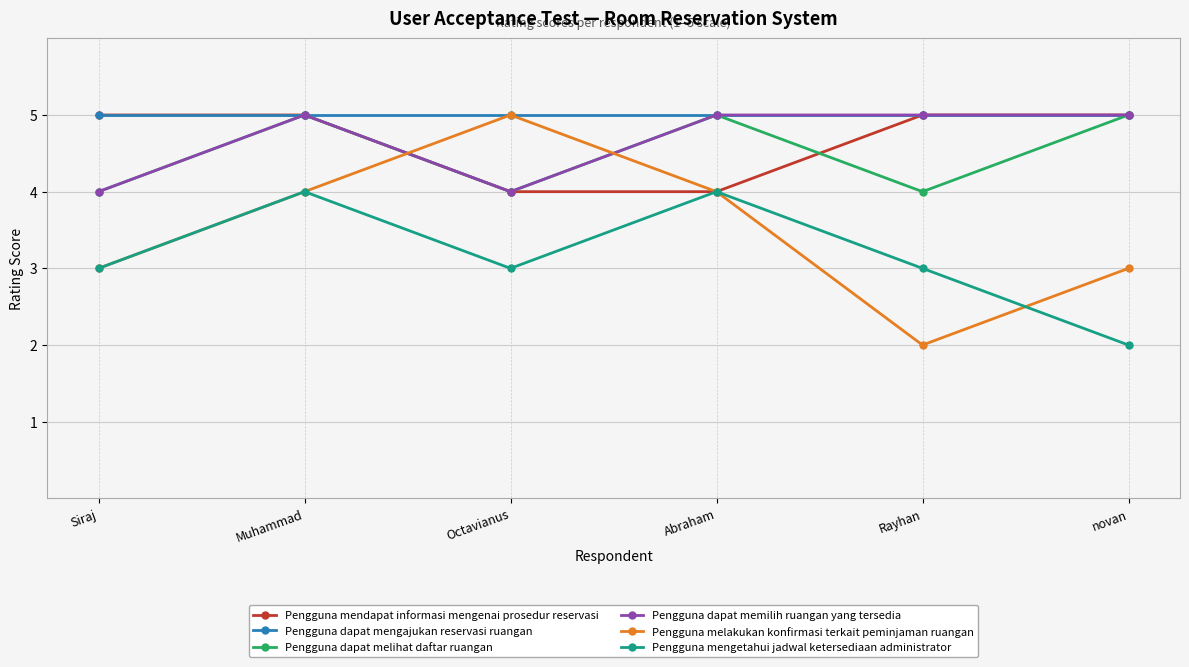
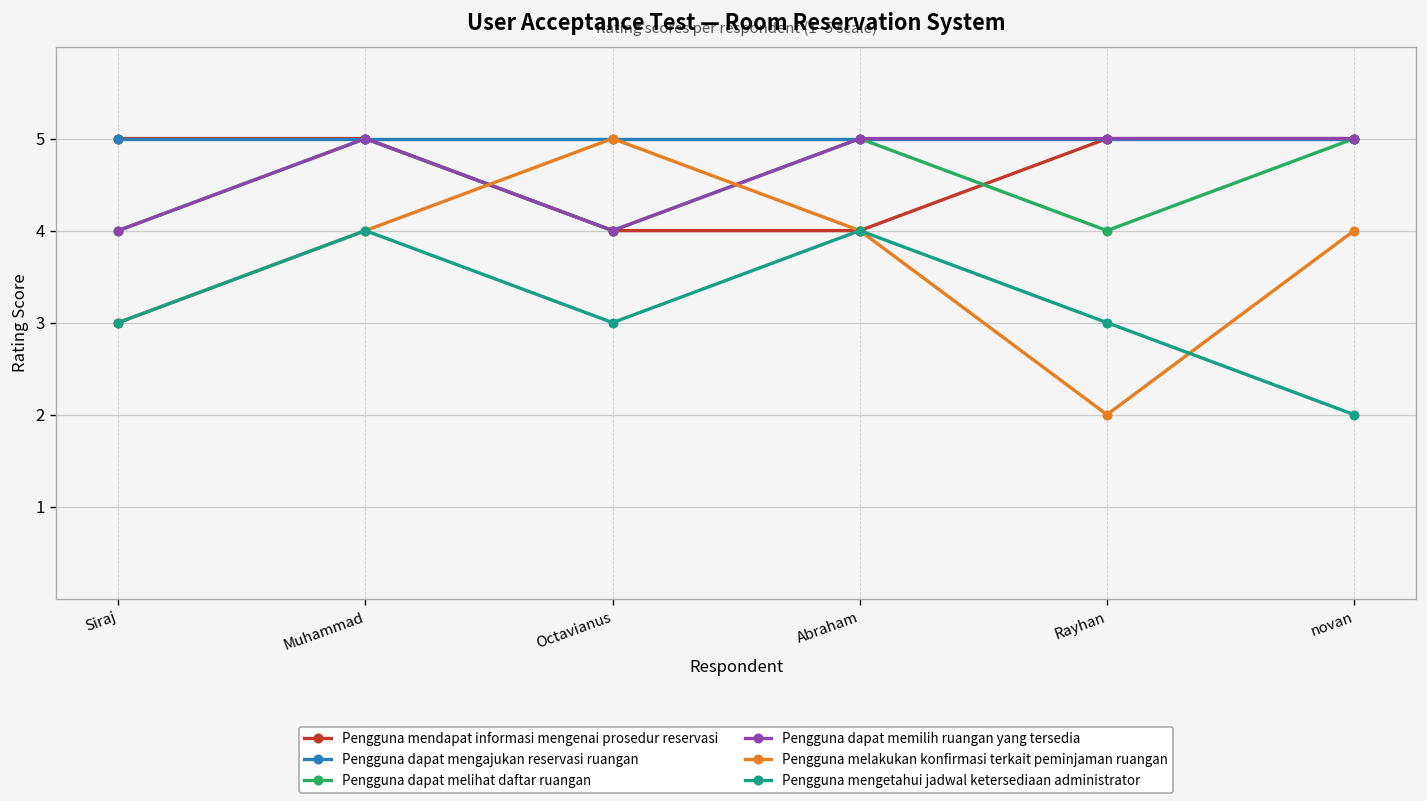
Pengguna melakukan konfirmasi terkait peminjaman ruangan, novan: 3 -> 4
